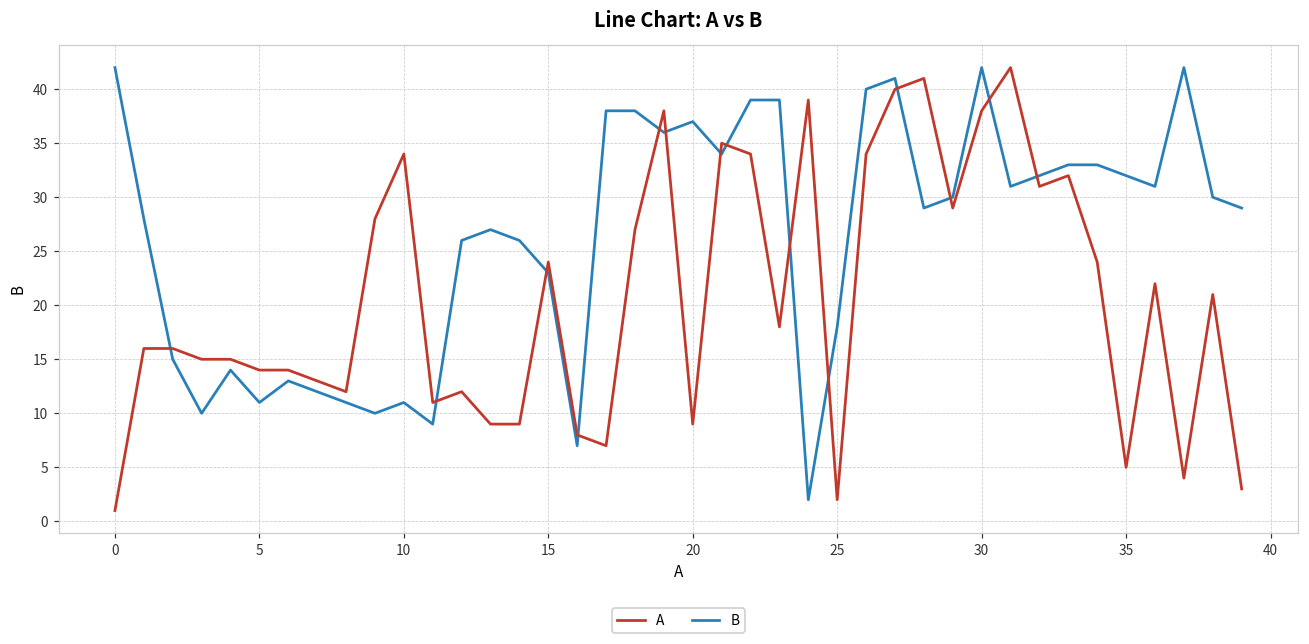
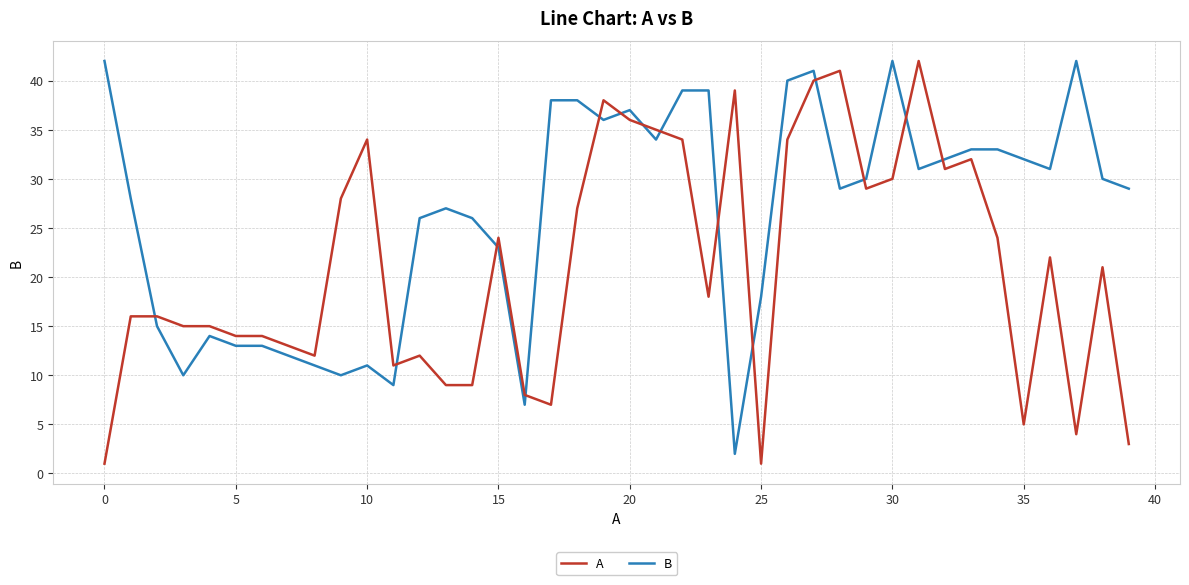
B, 5: 11 -> 13
A, 20: 9 -> 36
A, 25: 2 -> 1
A, 30: 38 -> 30
